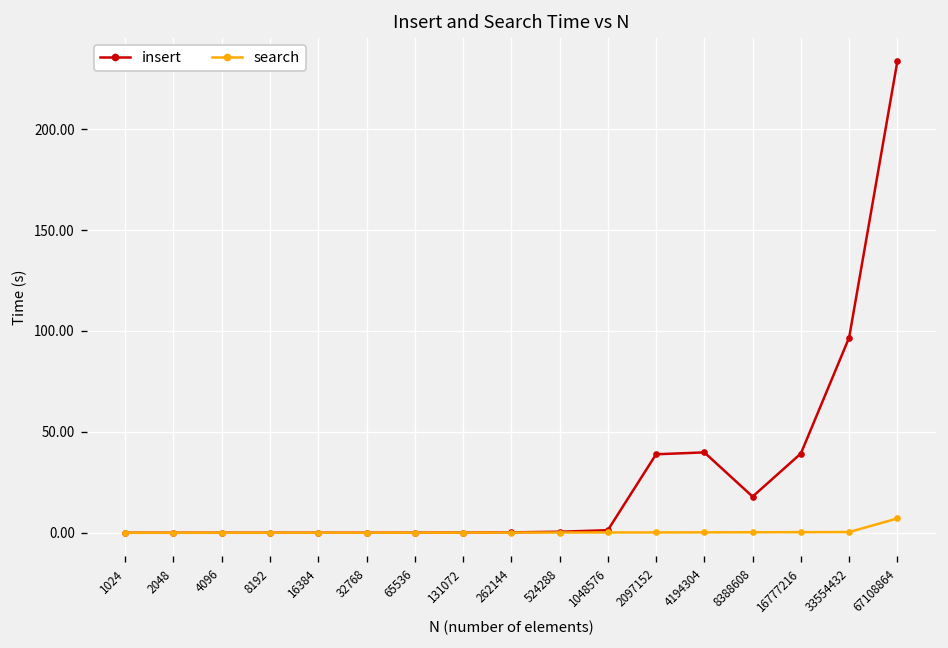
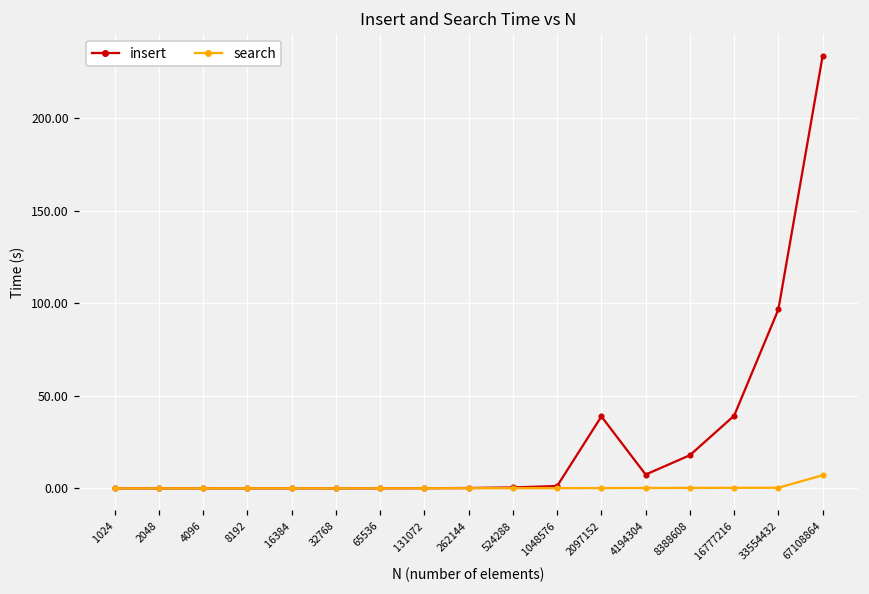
insert, 4194304: 40 -> 7
